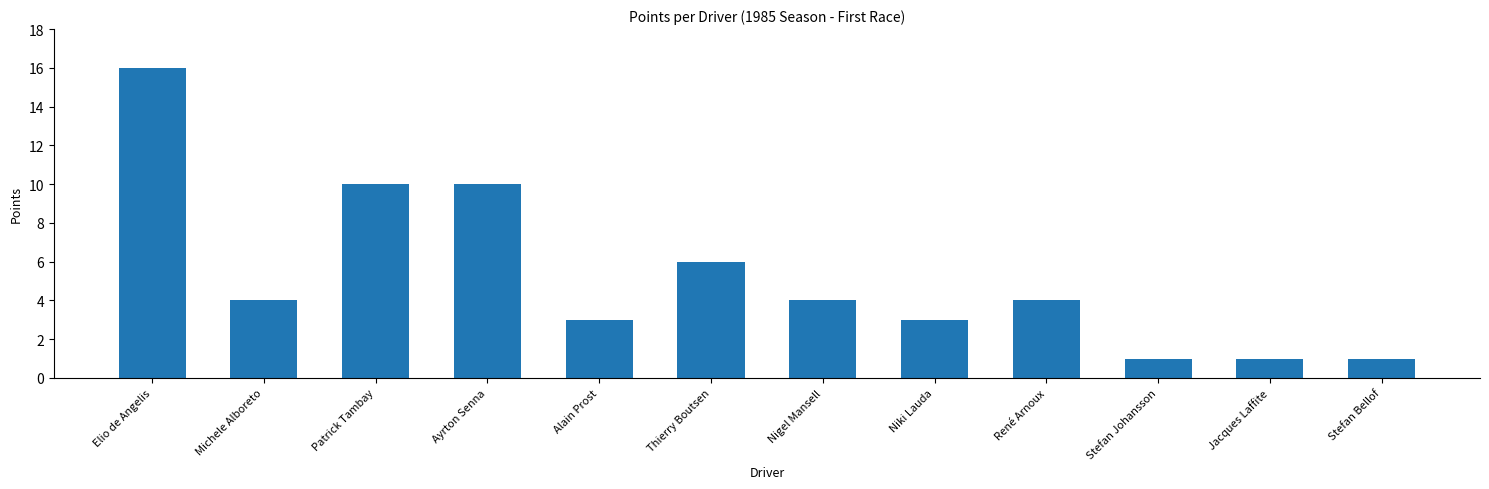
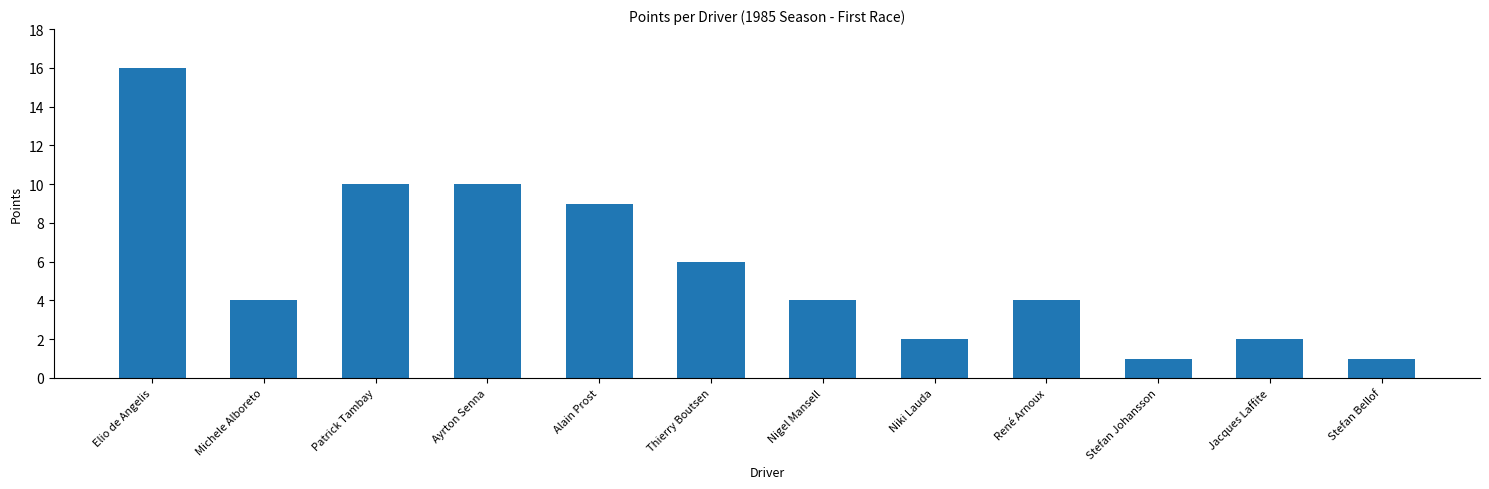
Alain Prost: 3 -> 9
Niki Lauda: 3 -> 2
Jacques Laffite: 1 -> 2
